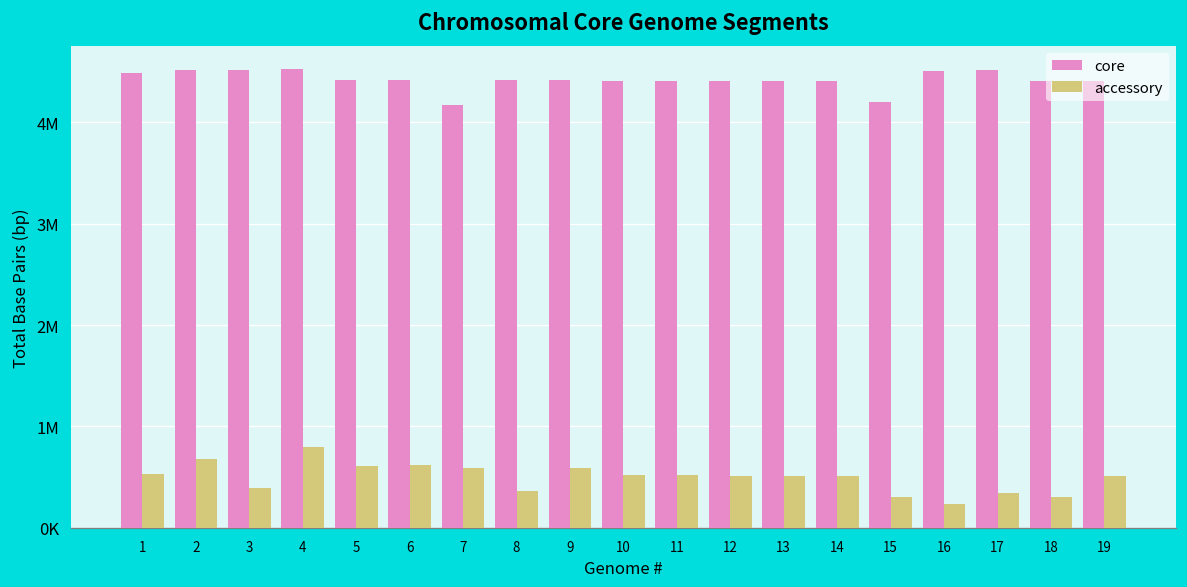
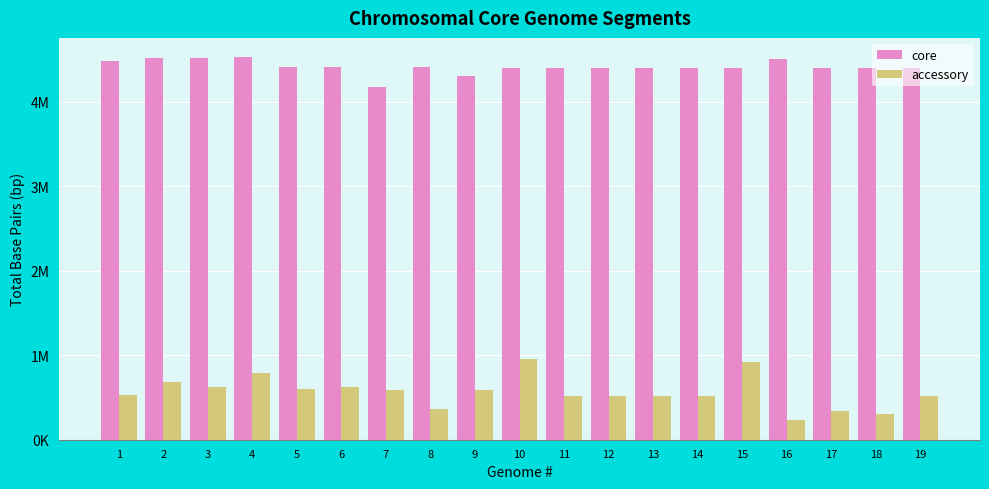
accessory, 3: 400000 -> 600000
core, 9: 4400000 -> 4300000
accessory, 10: 500000 -> 1000000
core, 15: 4200000 -> 4400000
accessory, 15: 300000 -> 900000
core, 17: 4500000 -> 4400000
